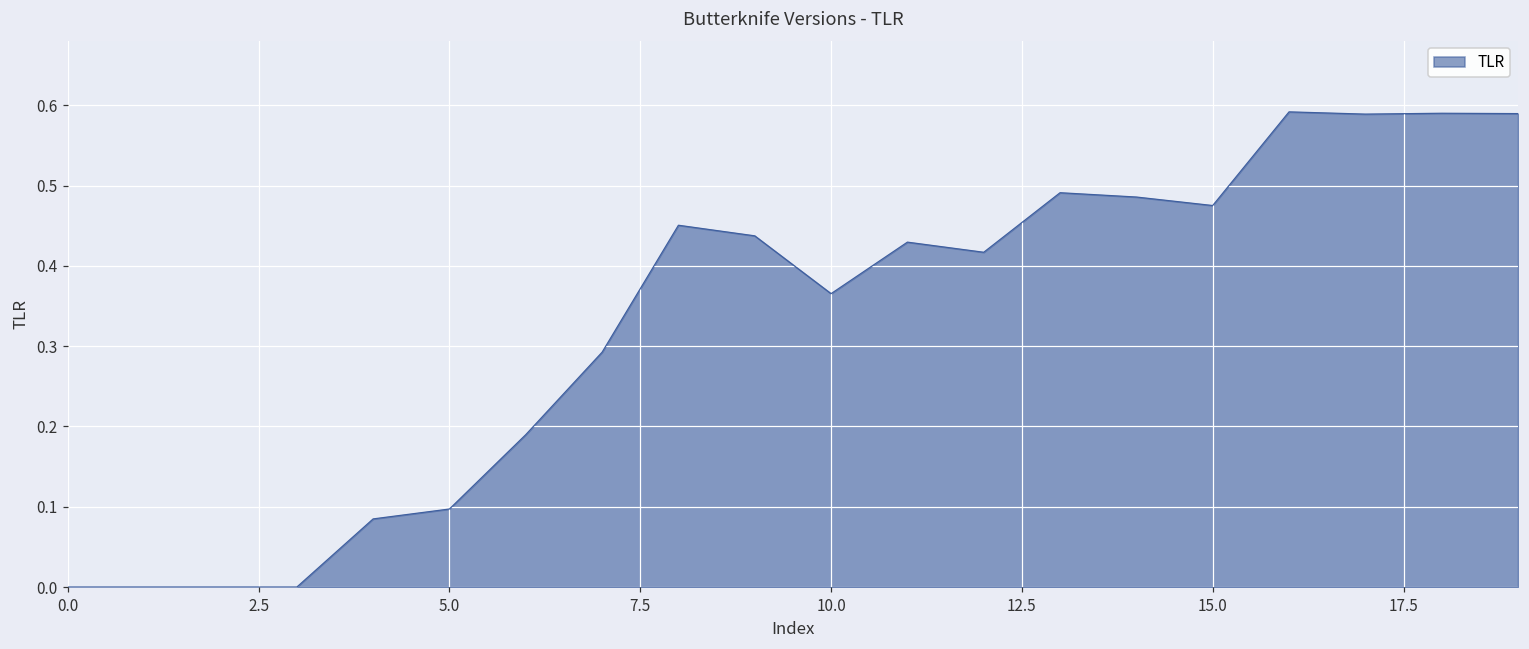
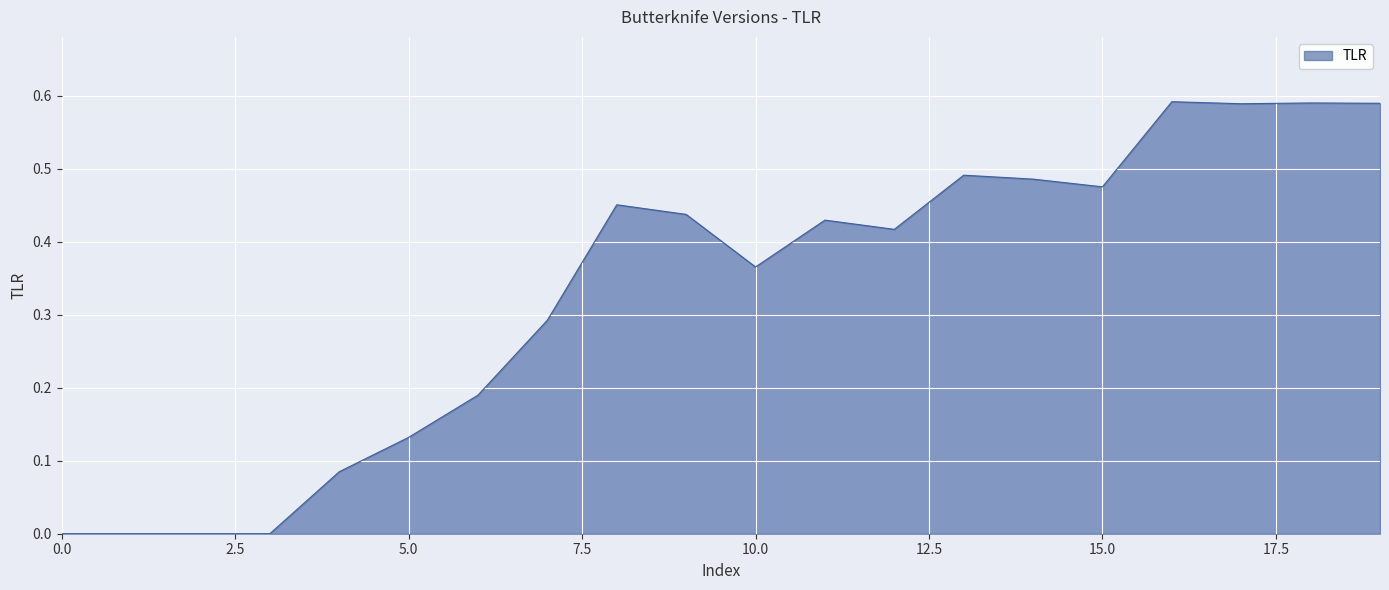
5.0: 0.10 -> 0.13
